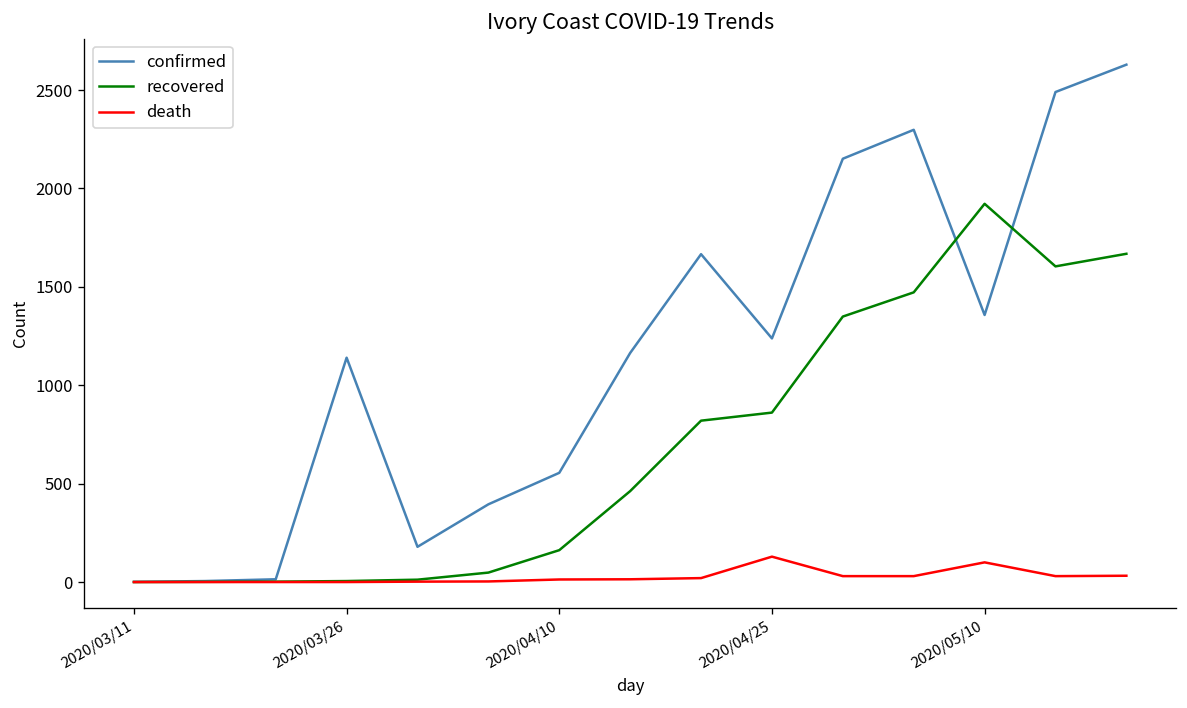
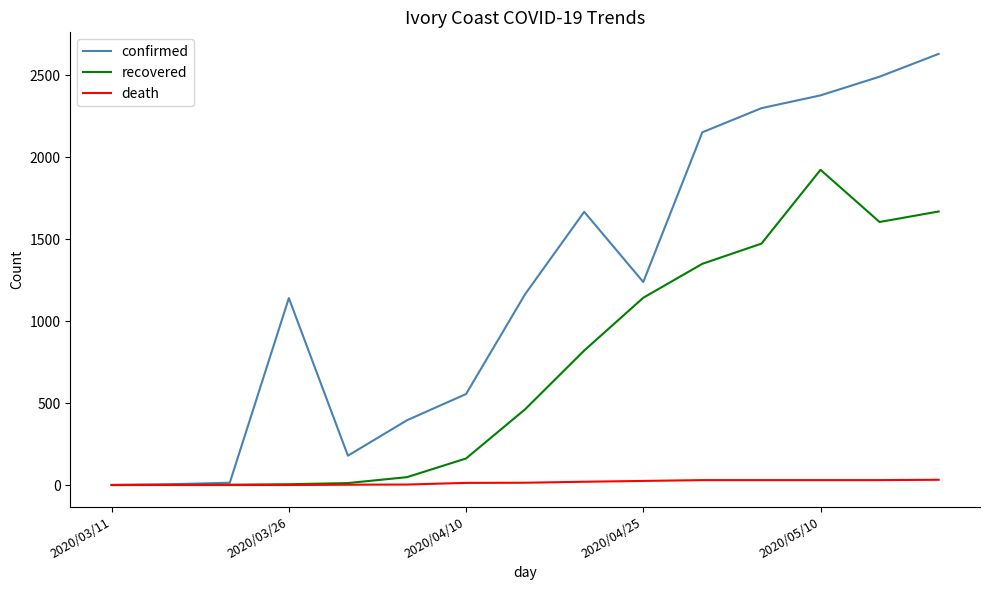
recovered, 2020/04/25: 860 -> 1140
death, 2020/04/25: 130 -> 30
confirmed, 2020/05/10: 1360 -> 2380
death, 2020/05/10: 100 -> 30
